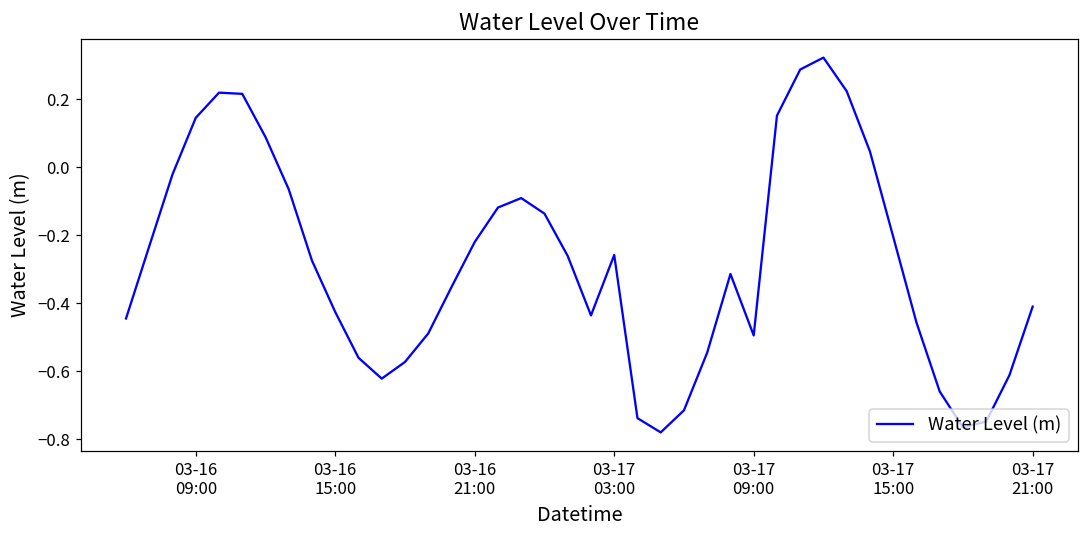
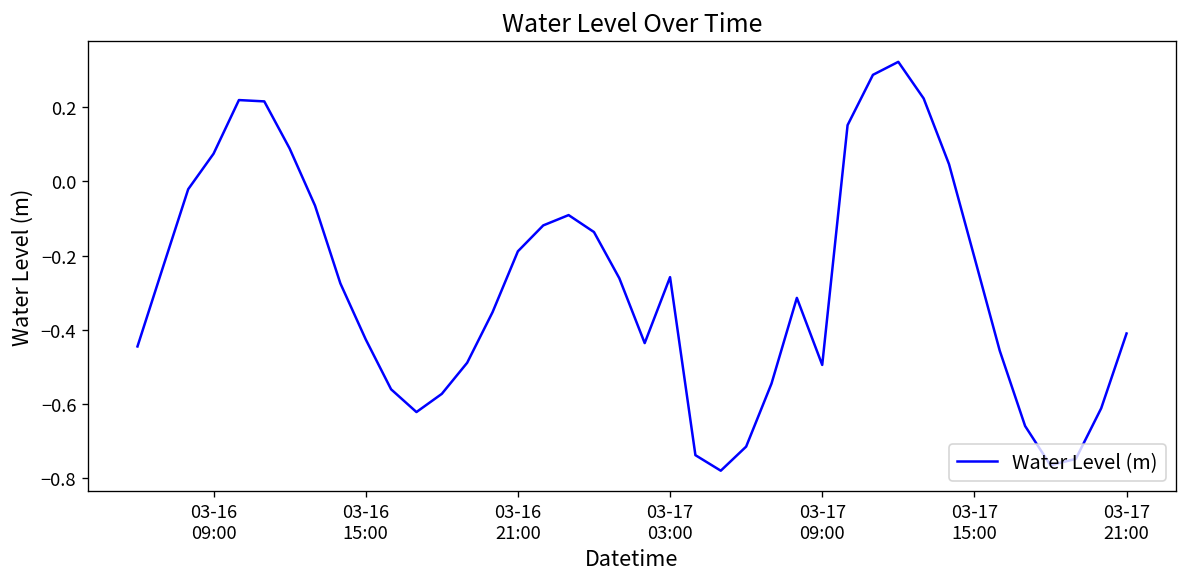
03-16 09:00: 0.15 -> 0.07
03-16 21:00: -0.22 -> -0.19
